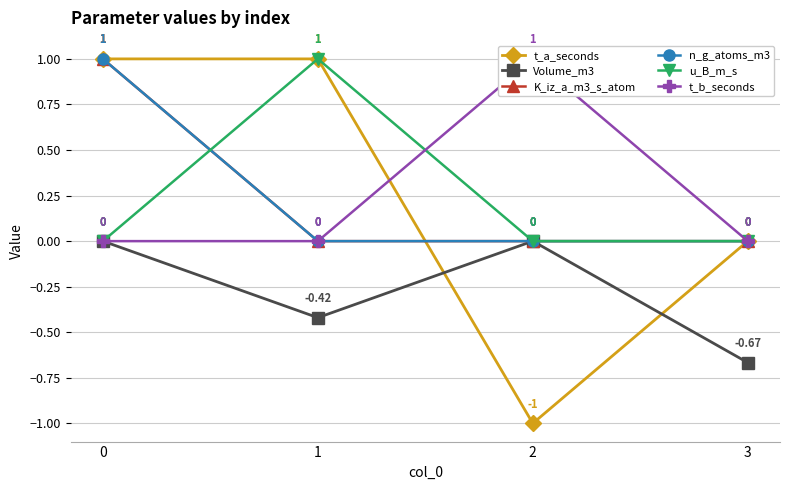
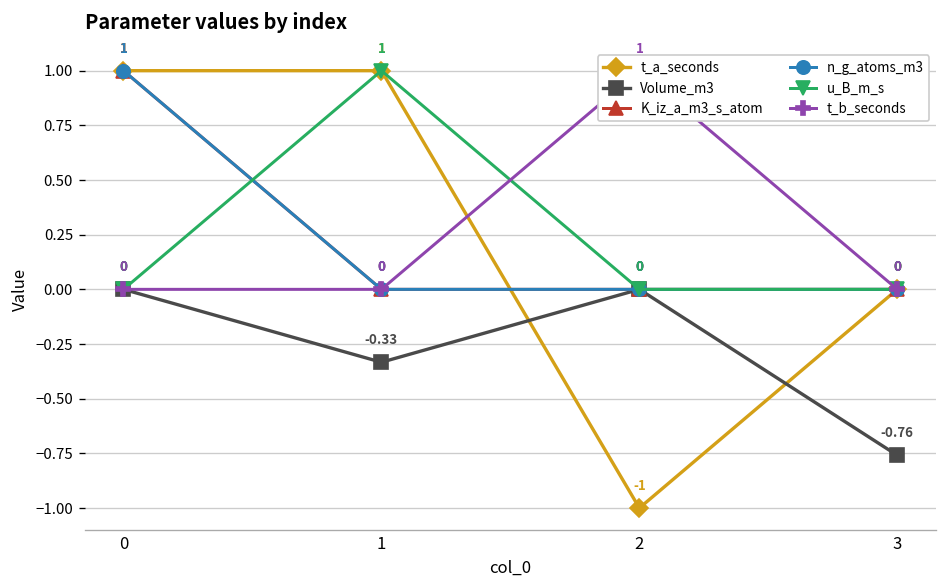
Volume_m3, 1: -0.42 -> -0.33
Volume_m3, 3: -0.67 -> -0.76
